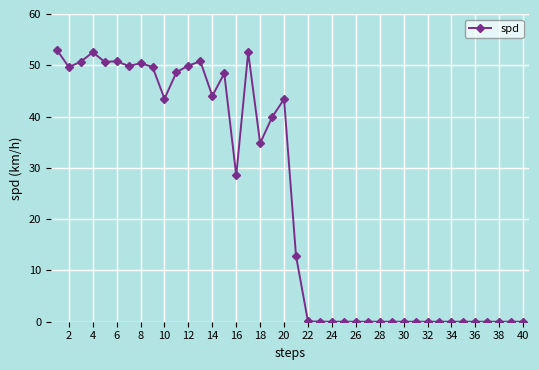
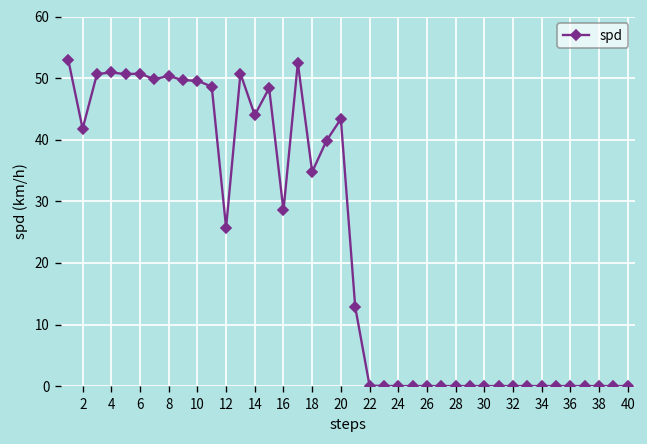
2: 50 -> 42
4: 53 -> 51
10: 43 -> 50
12: 50 -> 26
